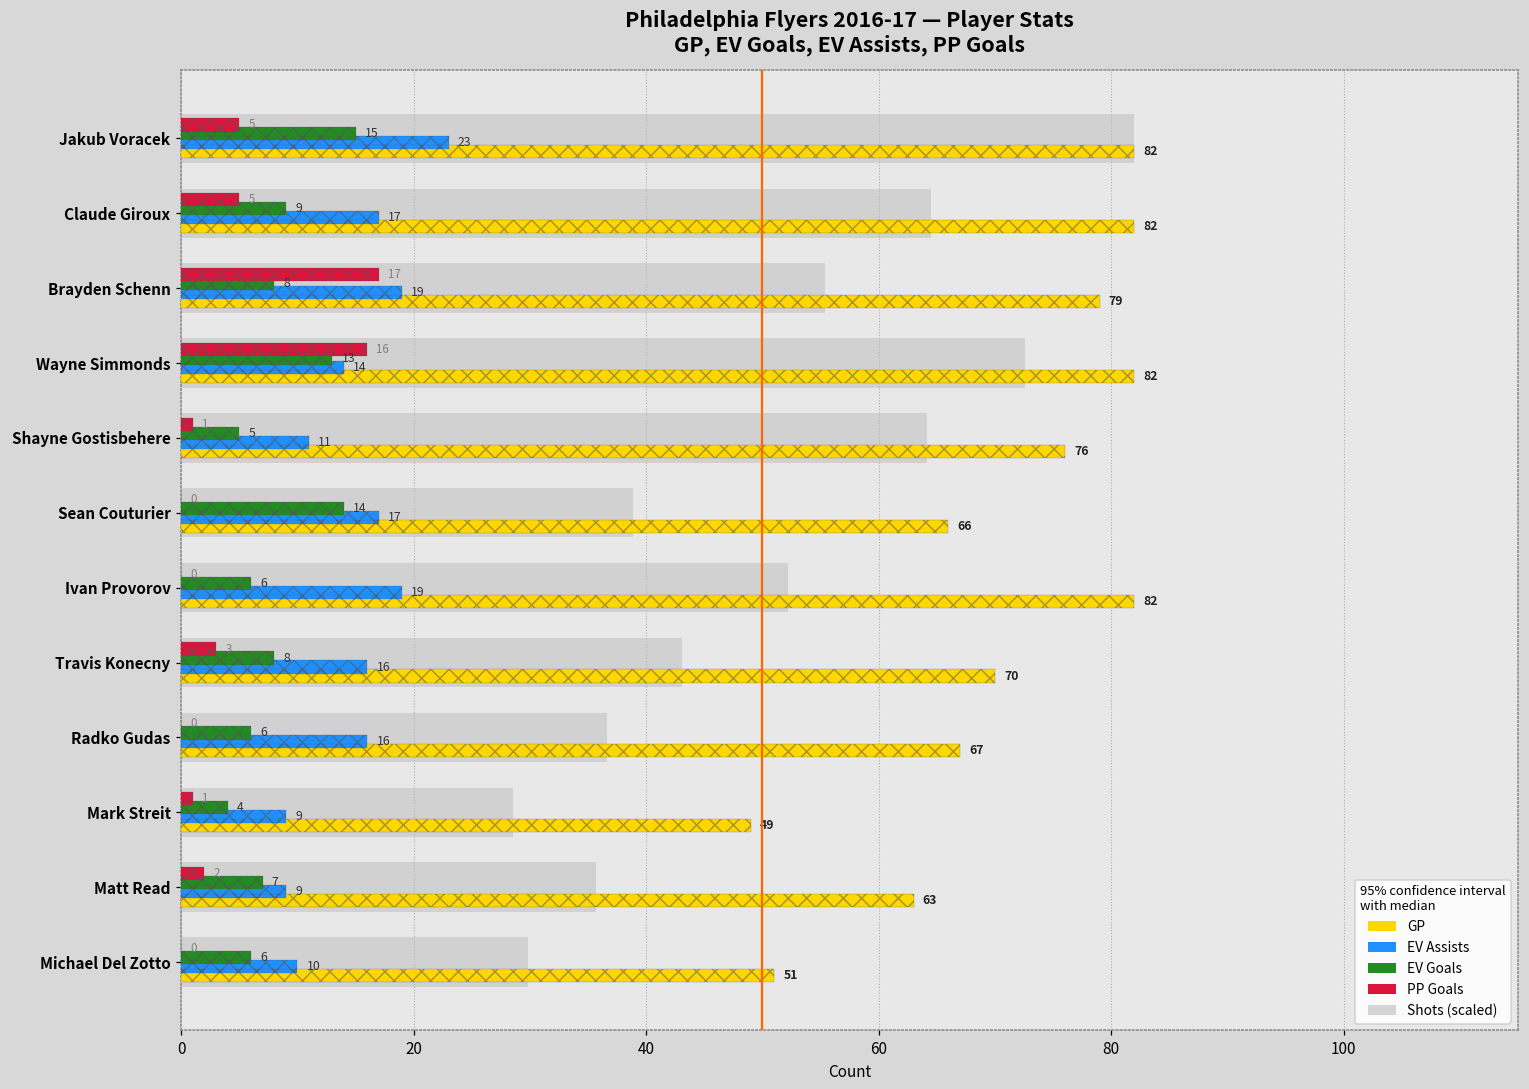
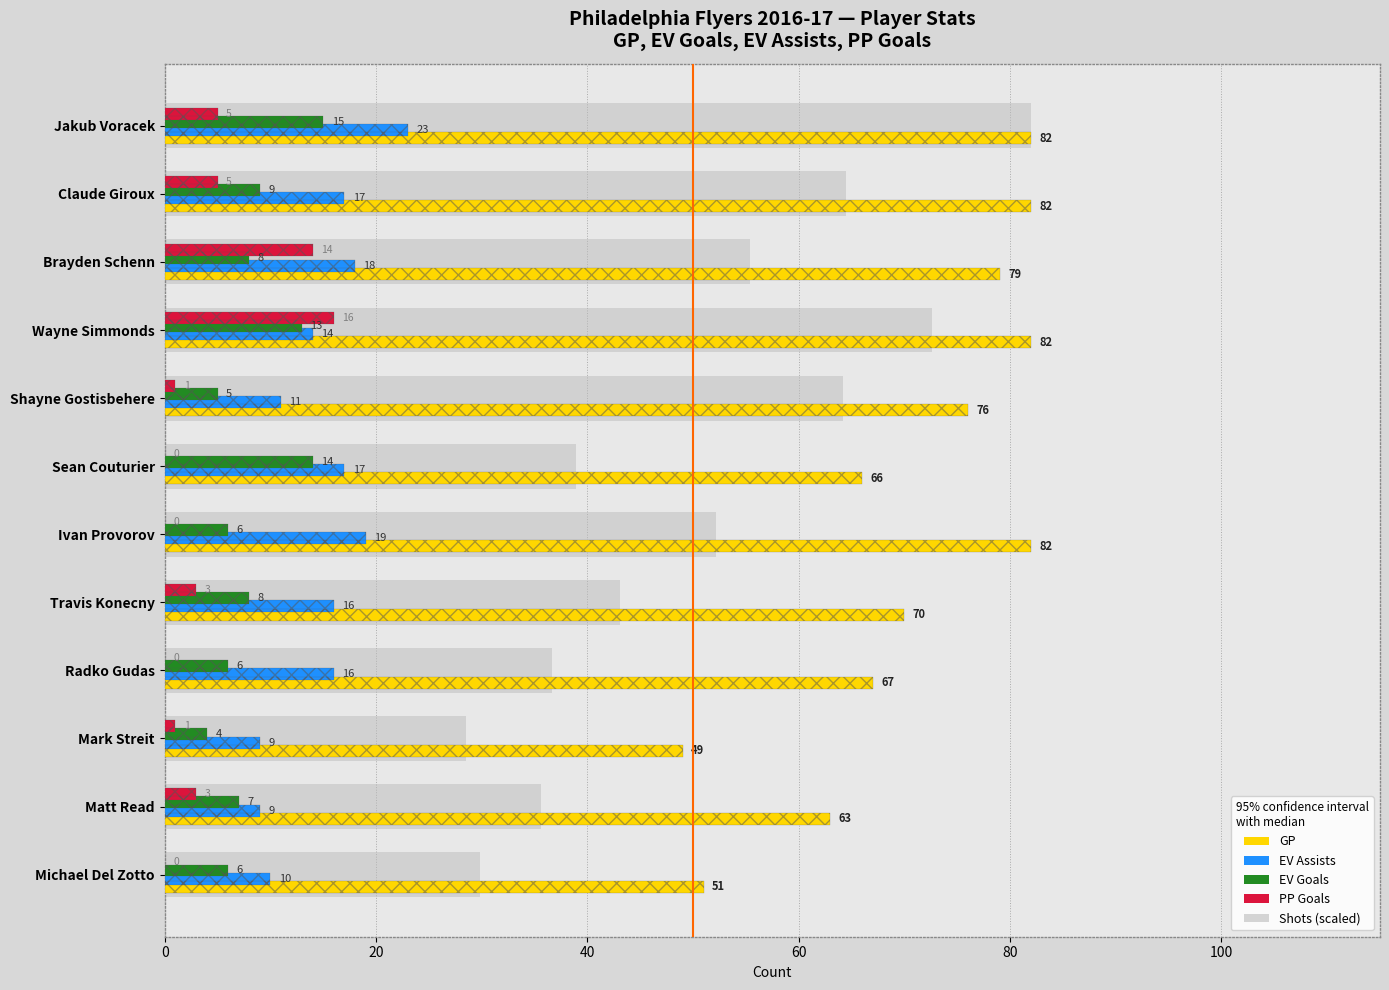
PP Goals, Brayden Schenn: 17 -> 14
EV Assists, Brayden Schenn: 19 -> 18
PP Goals, Matt Read: 2 -> 3
